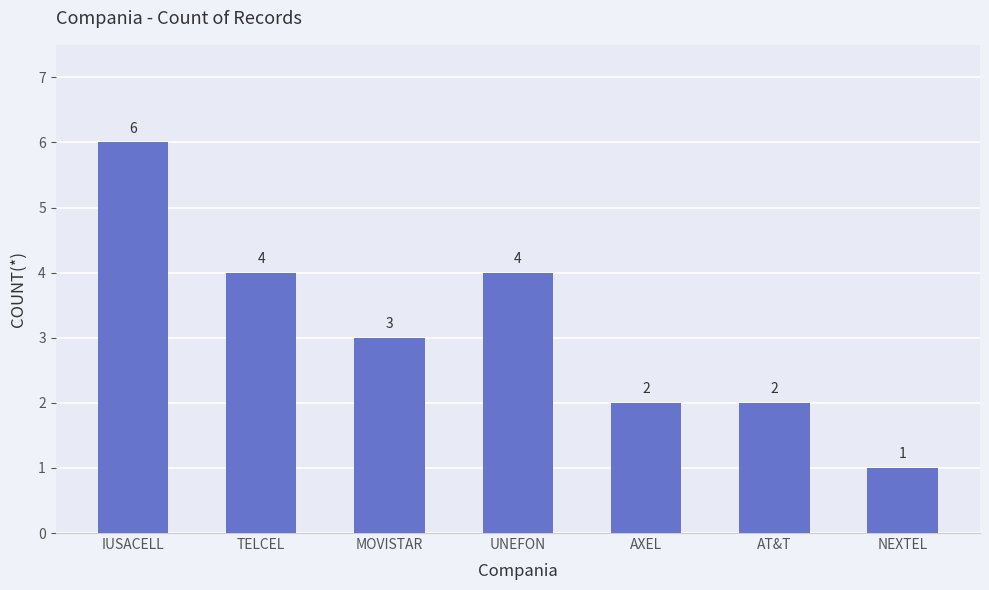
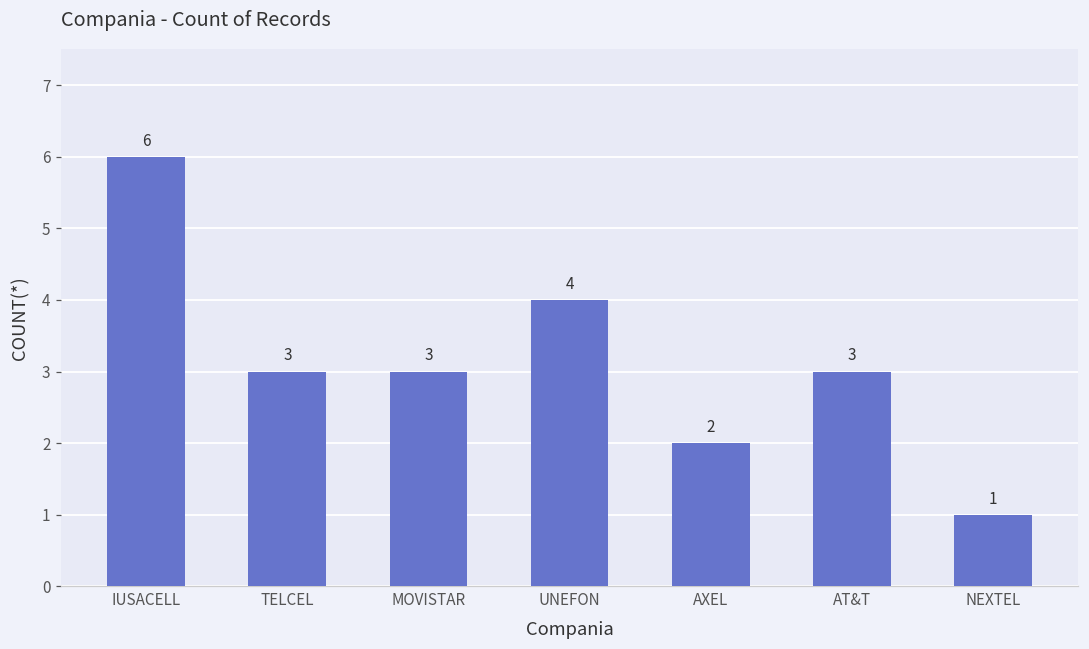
TELCEL: 4 -> 3
AT&T: 2 -> 3
